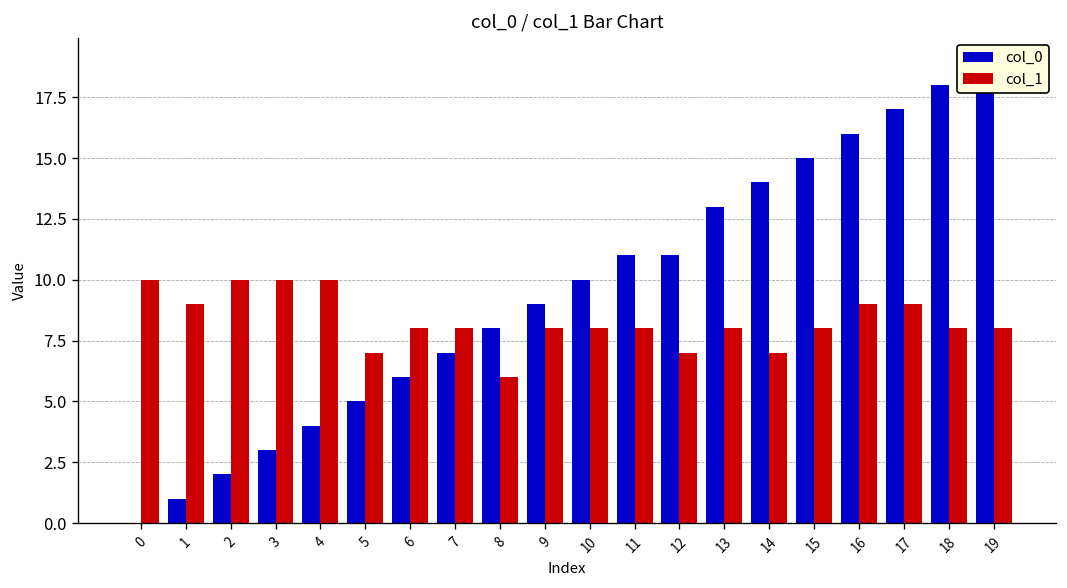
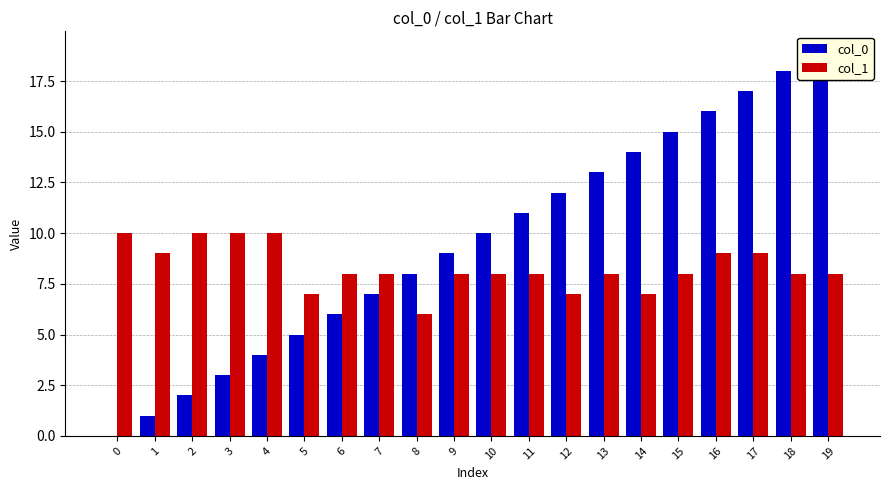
col_0, 12: 11 -> 12
